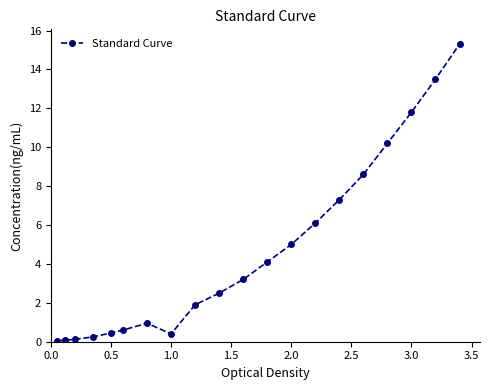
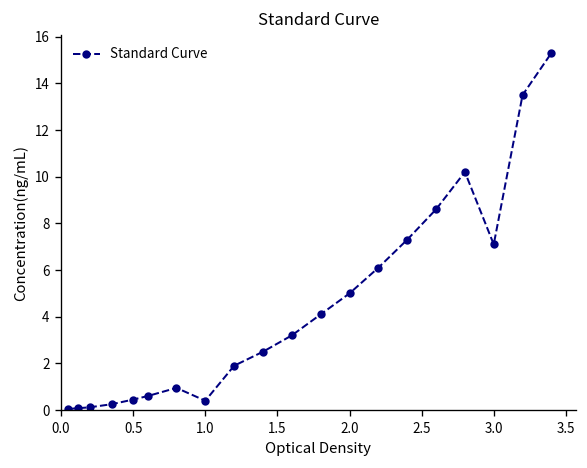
3.0: 11.8 -> 7.1
